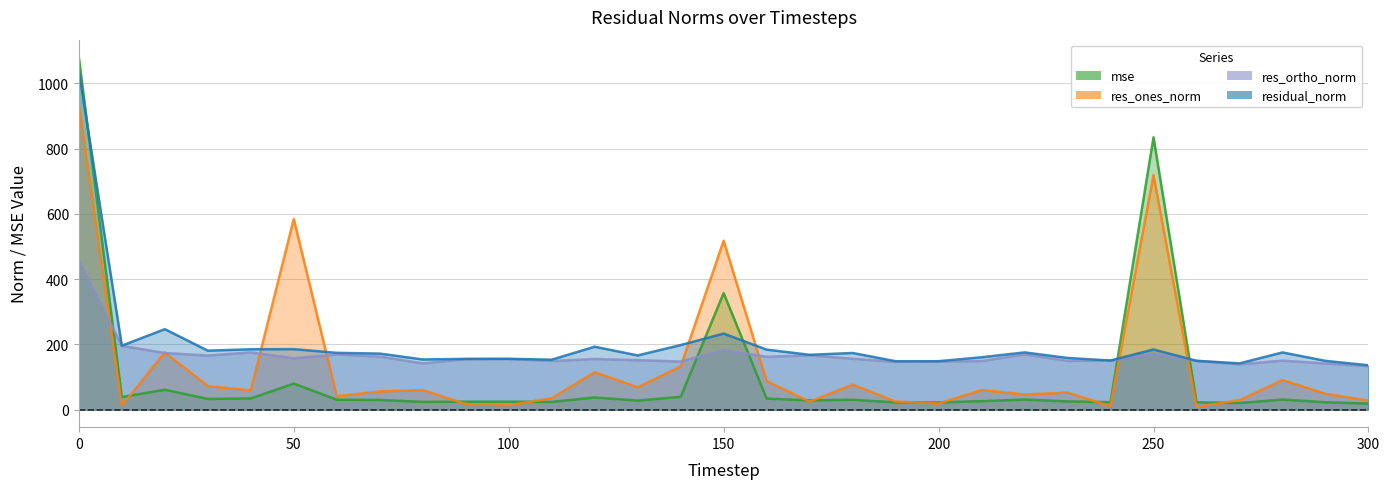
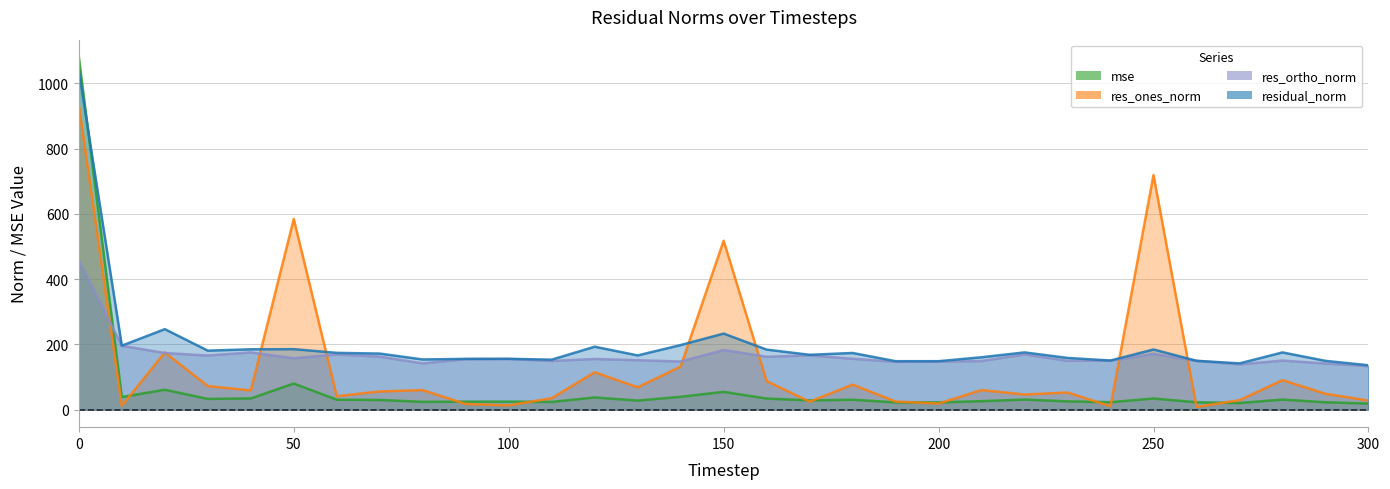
mse, 150: 360 -> 50
mse, 250: 830 -> 30
